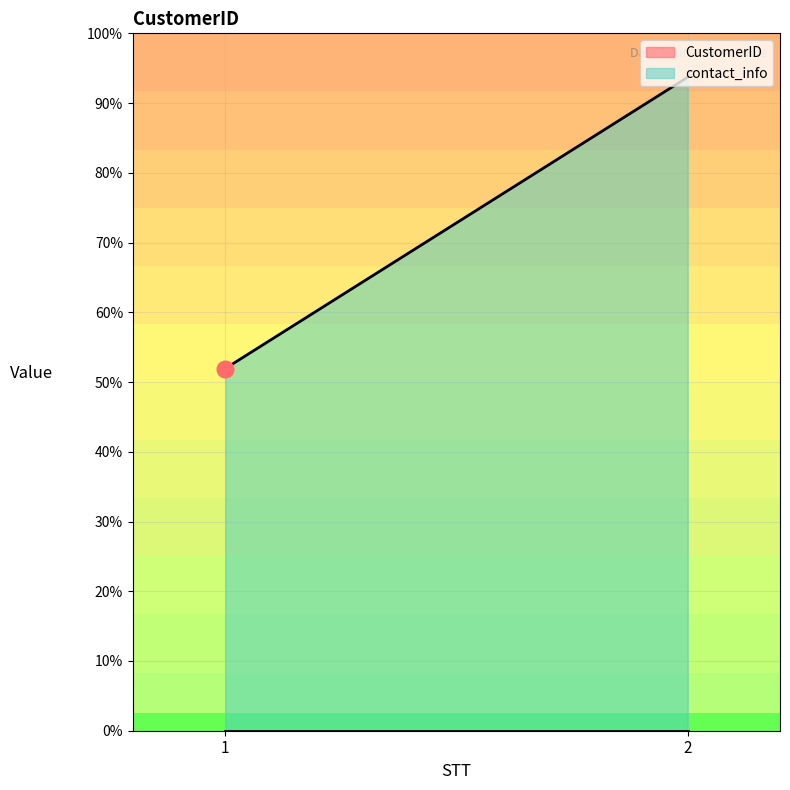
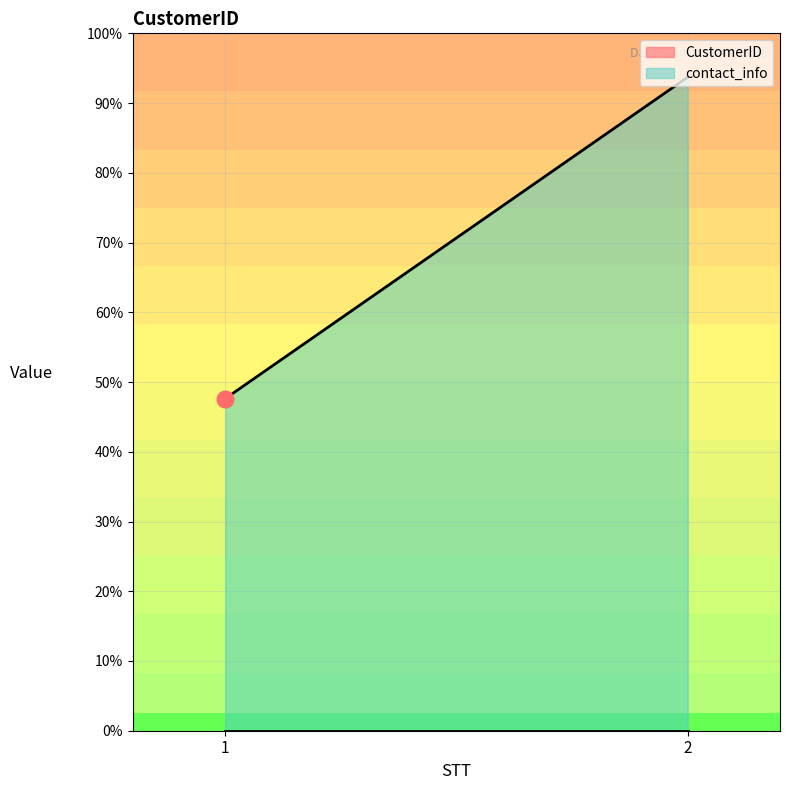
contact_info, 1: 52% -> 48%
